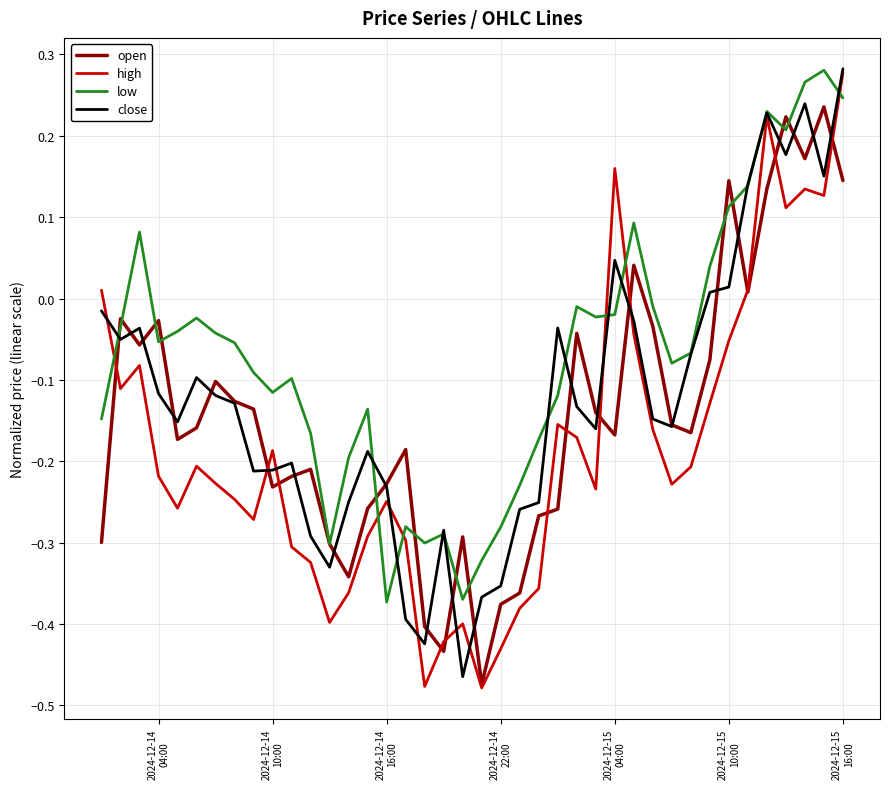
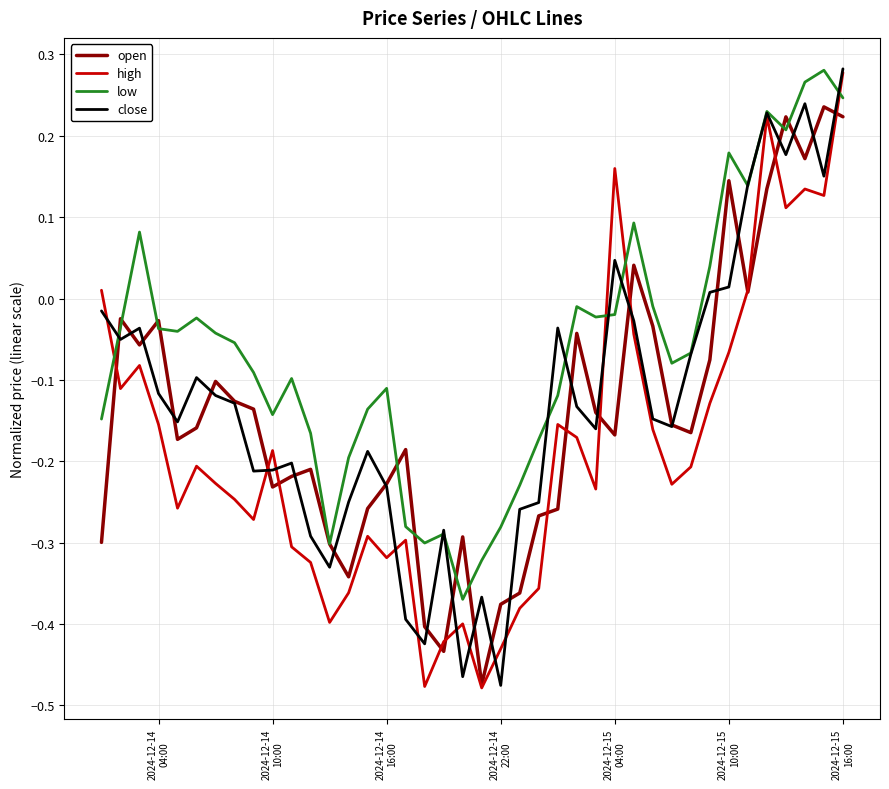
high, 2024-12-14 04:00: -0.22 -> -0.15
low, 2024-12-14 04:00: -0.05 -> -0.04
low, 2024-12-14 10:00: -0.12 -> -0.14
high, 2024-12-14 16:00: -0.25 -> -0.32
low, 2024-12-14 16:00: -0.37 -> -0.11
close, 2024-12-14 22:00: -0.35 -> -0.48
high, 2024-12-15 10:00: -0.05 -> -0.07
low, 2024-12-15 10:00: 0.11 -> 0.18
open, 2024-12-15 16:00: 0.15 -> 0.22
